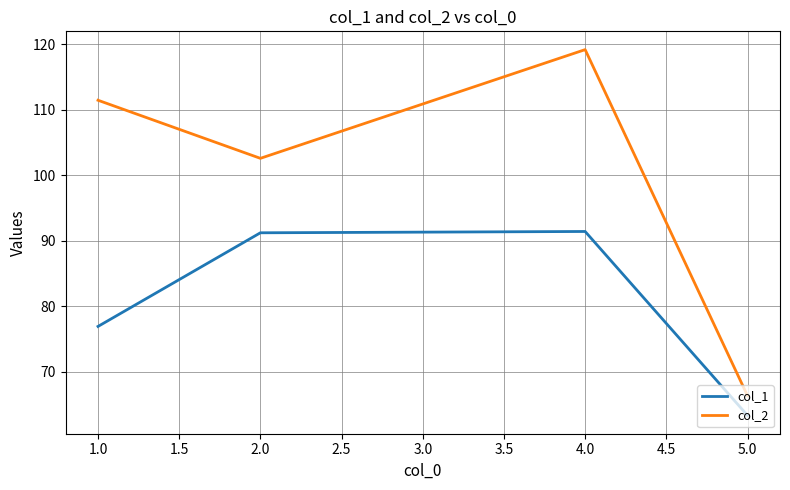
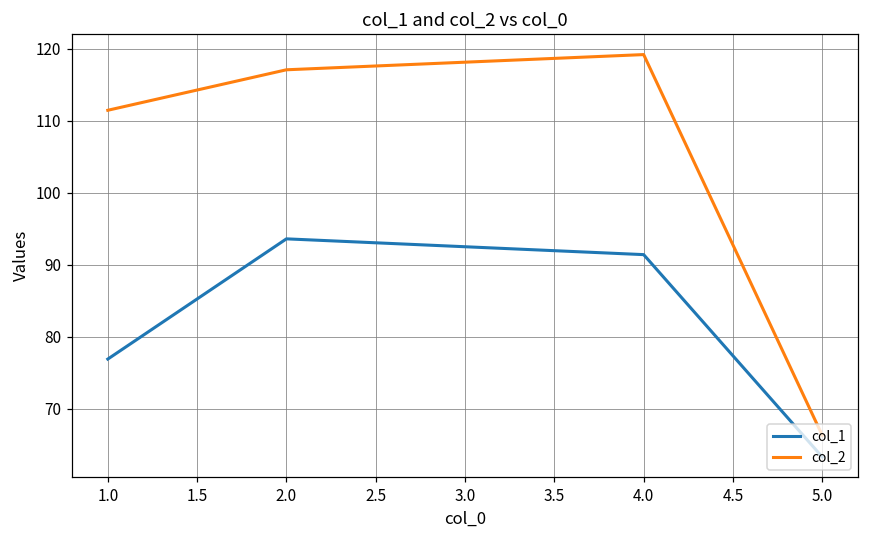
col_1, 2.0: 91 -> 94
col_2, 2.0: 103 -> 117
